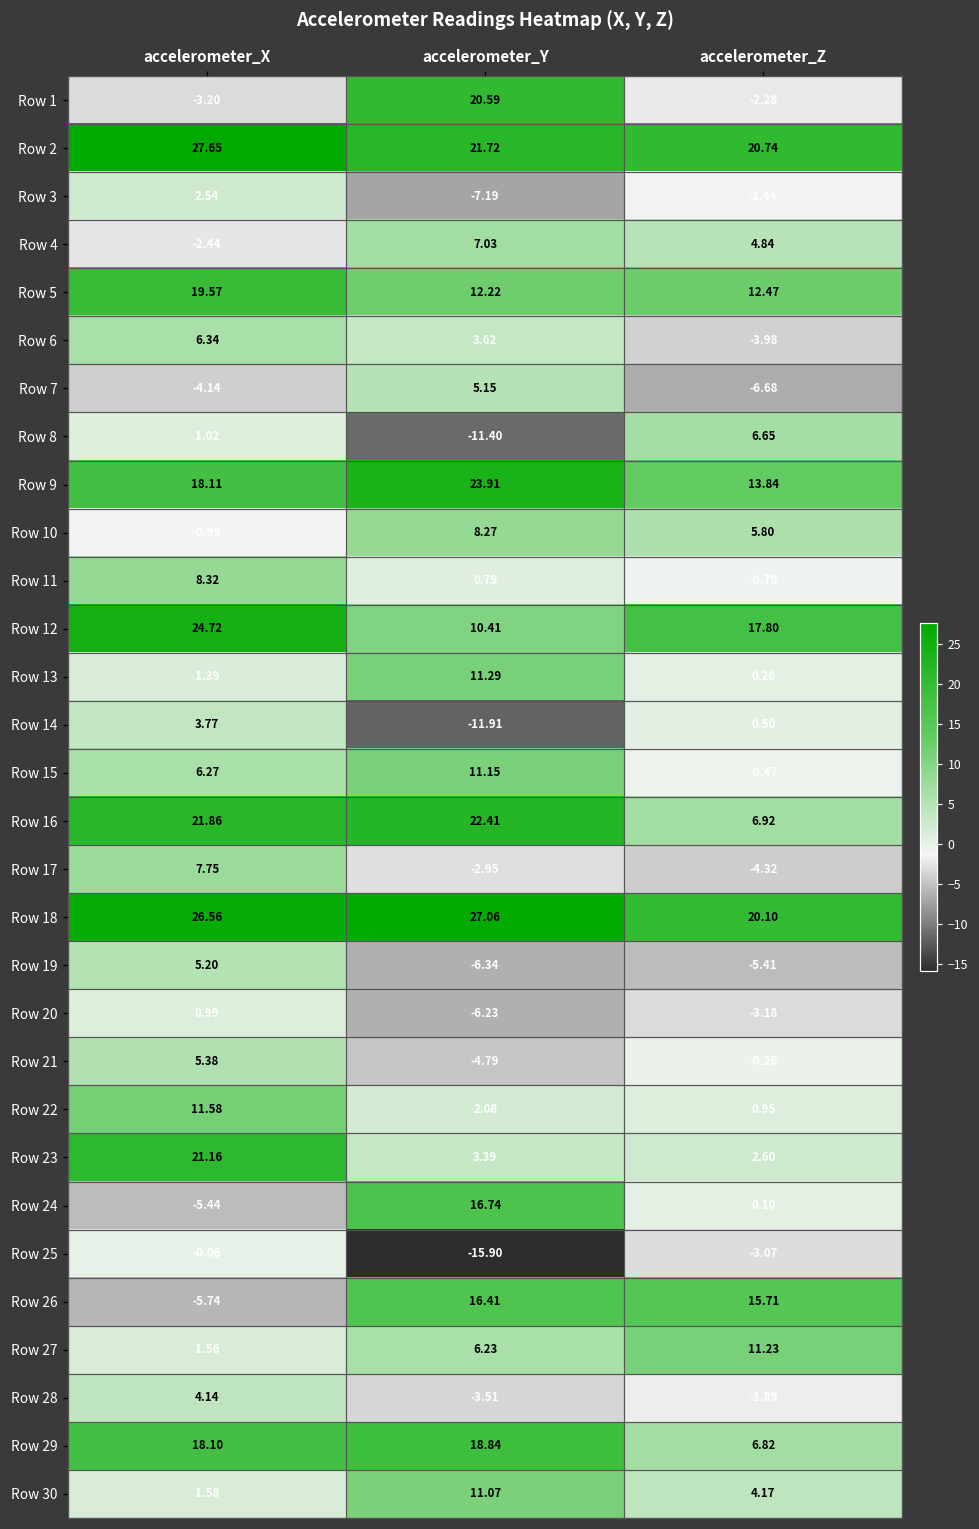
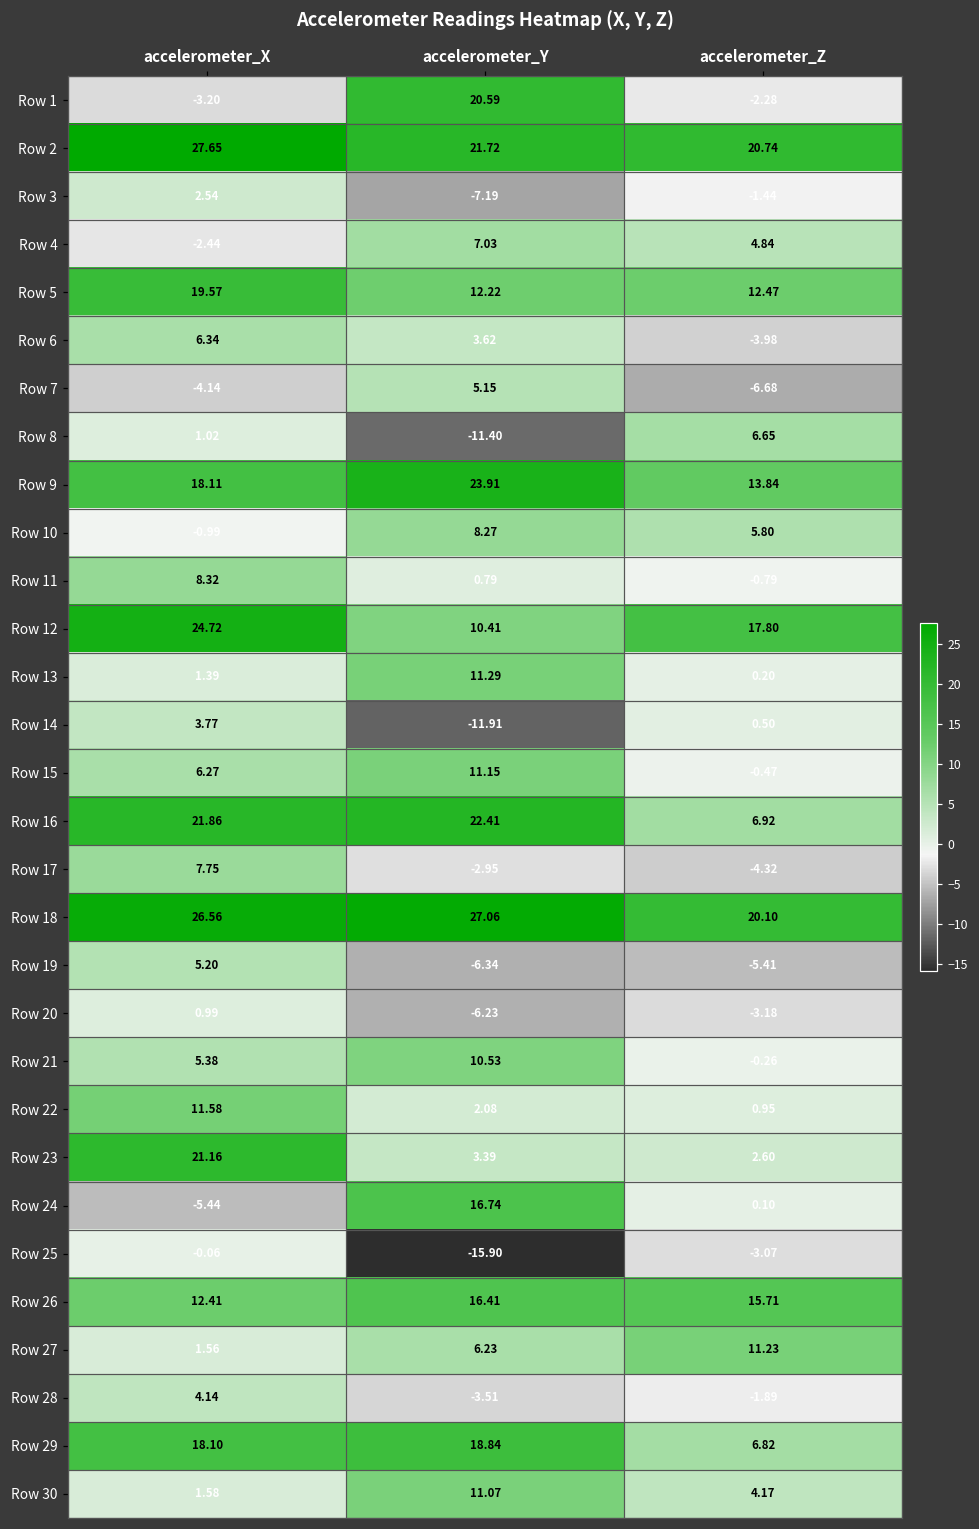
Row 21, accelerometer_Y: -4.79 -> 10.53
Row 26, accelerometer_X: -5.74 -> 12.41
